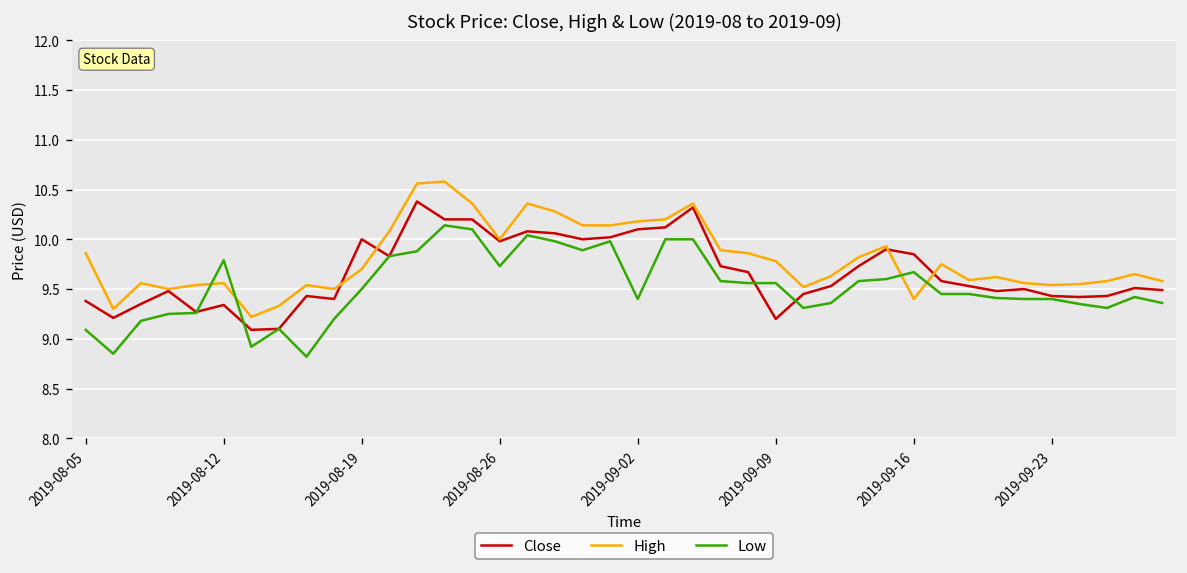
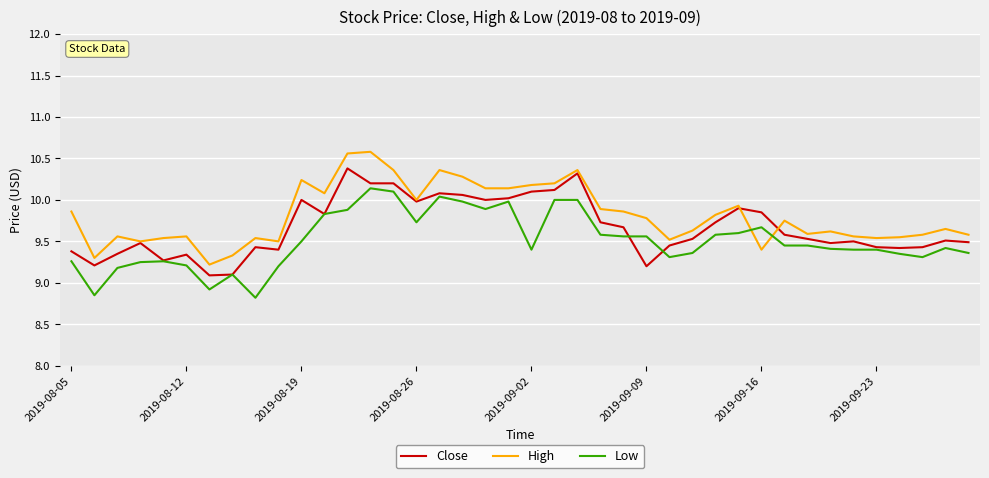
Low, 2019-08-05: 9.1 -> 9.3
Low, 2019-08-12: 9.8 -> 9.2
High, 2019-08-19: 9.7 -> 10.2
